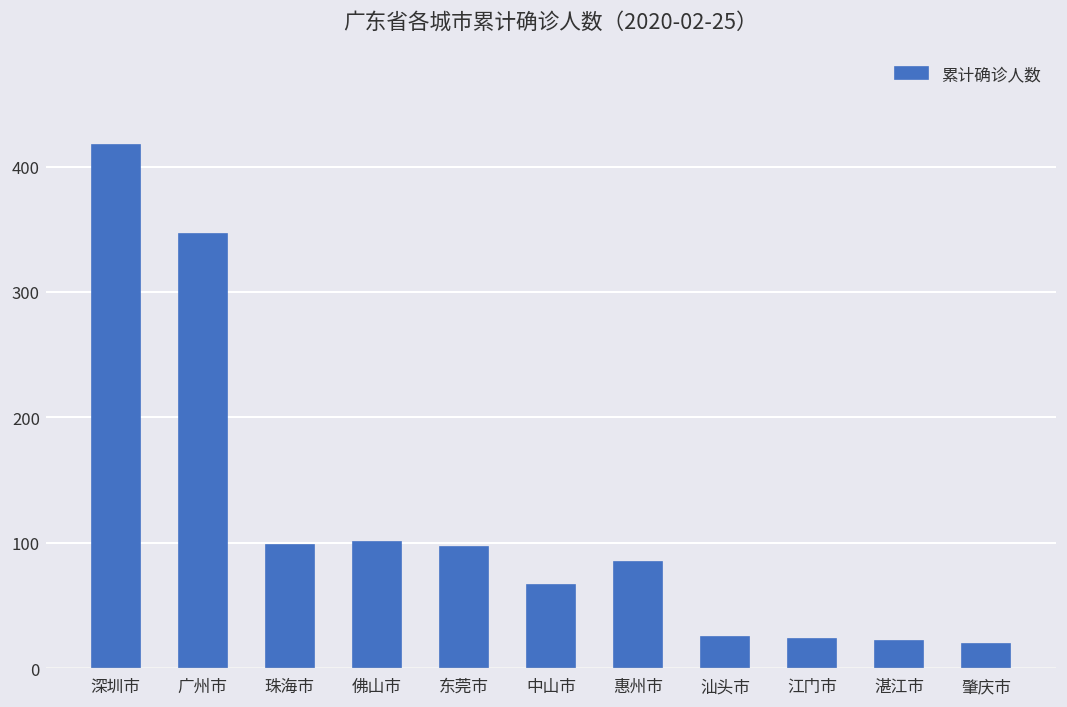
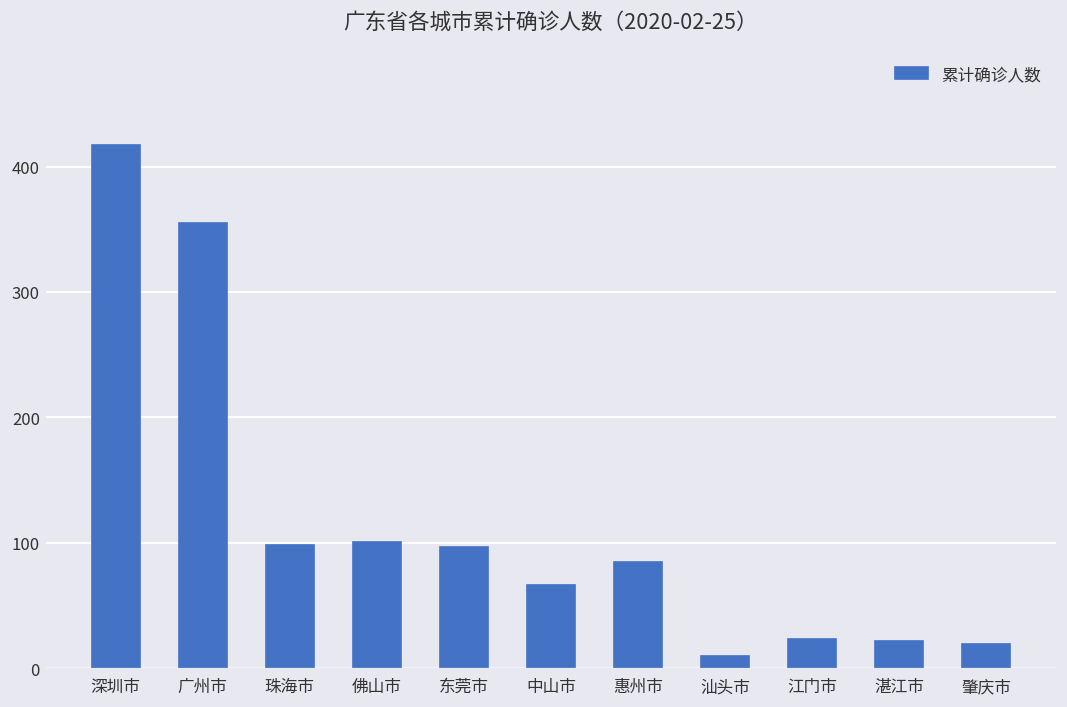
广州市: 346 -> 355
汕头市: 25 -> 10
